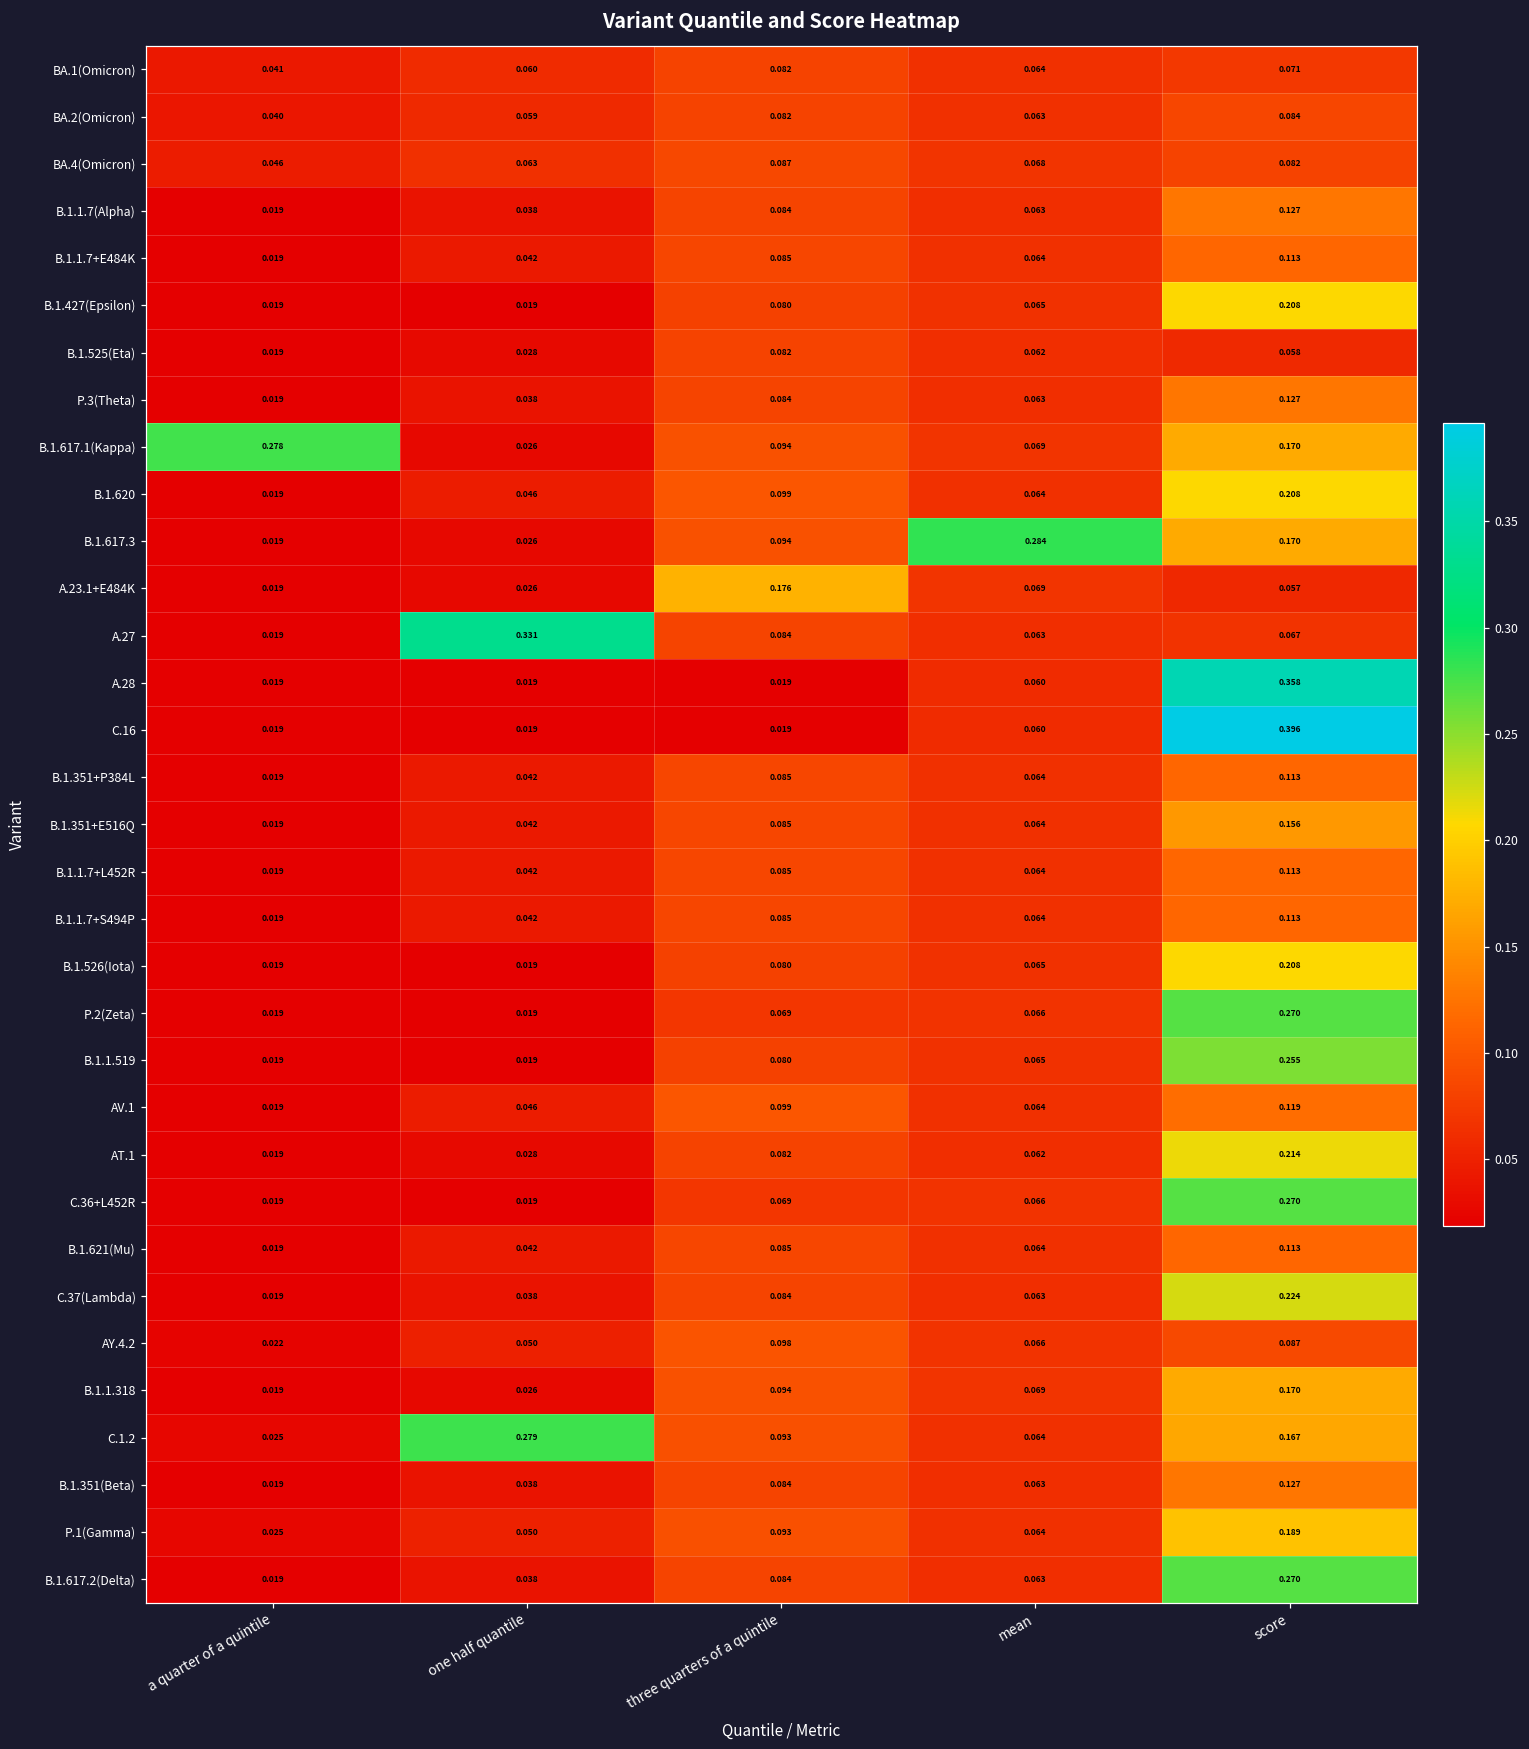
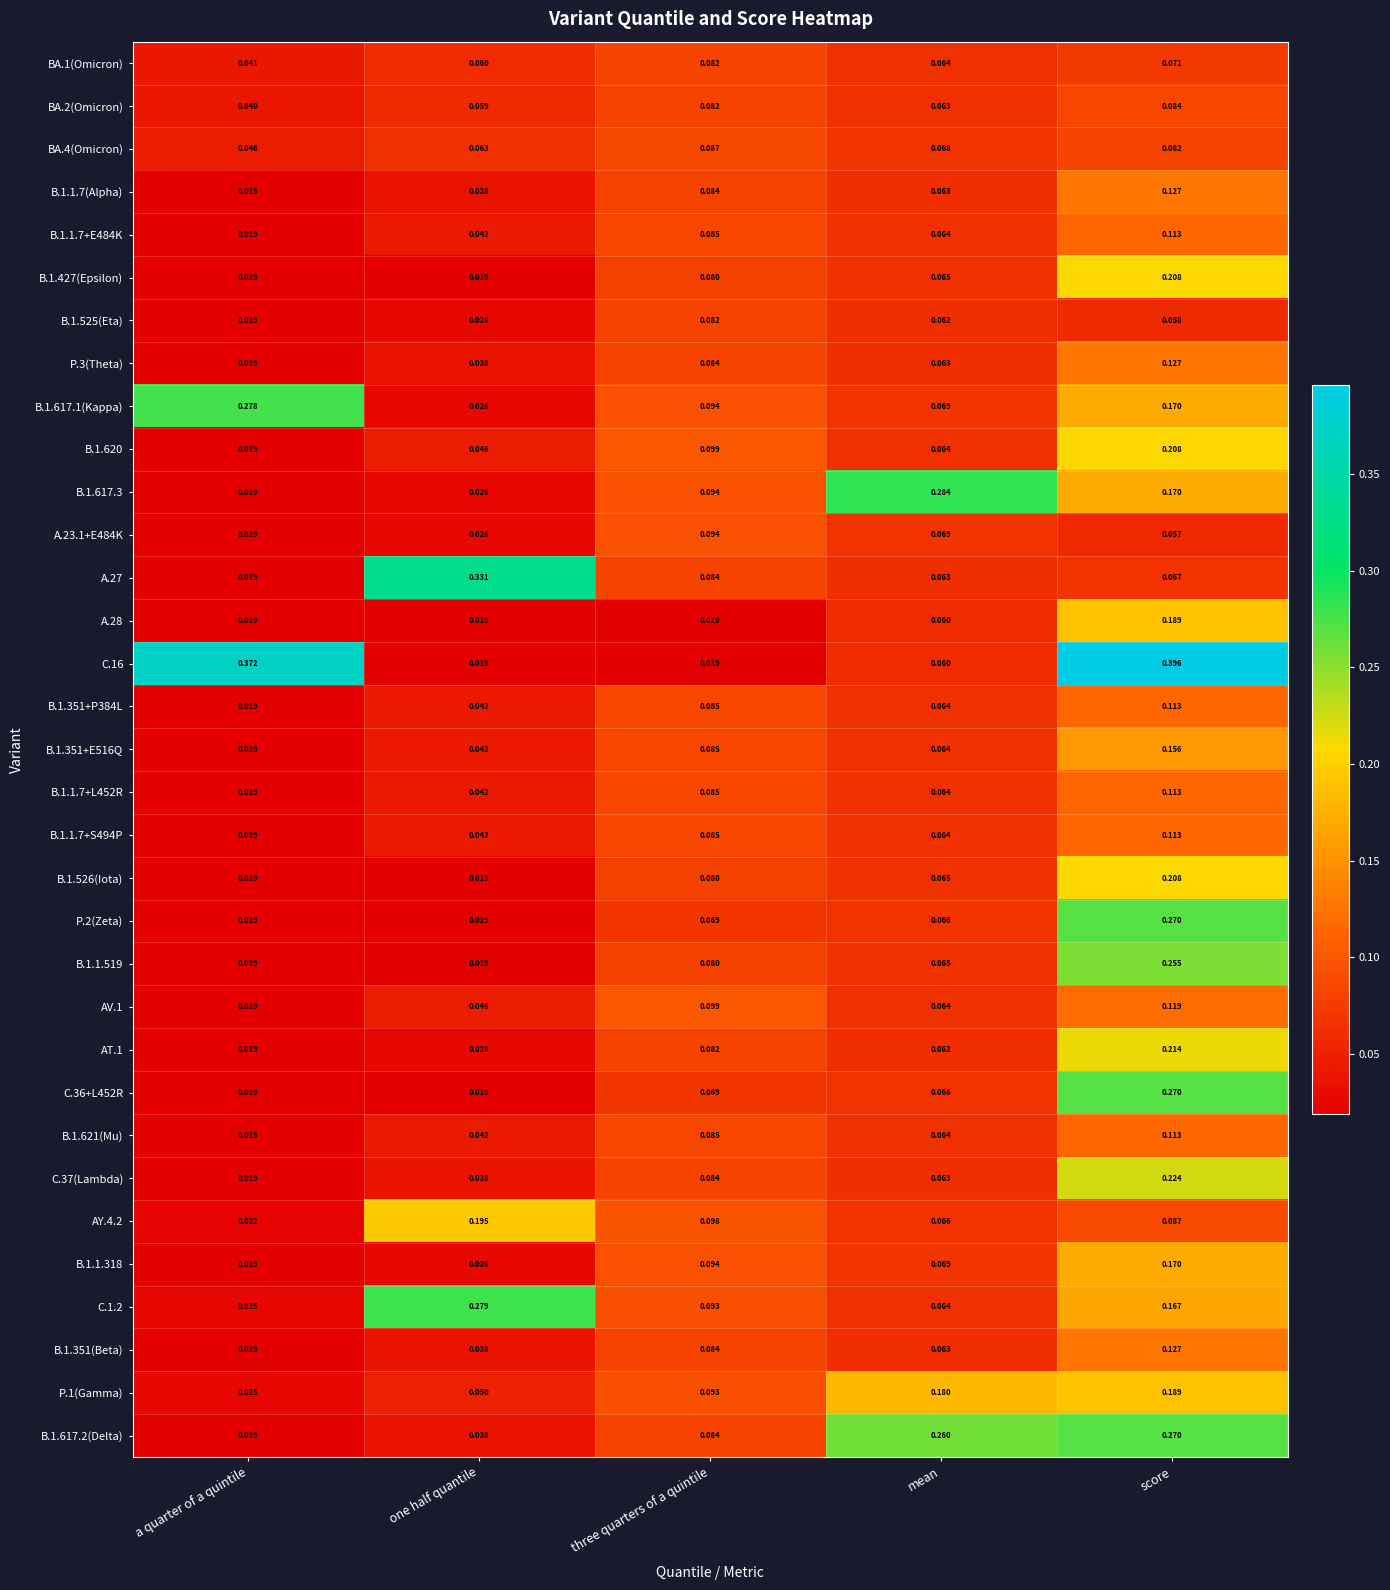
A.23.1+E484K, three quarters of a quintile: 0.176 -> 0.094
A.28, score: 0.358 -> 0.189
C.16, a quarter of a quintile: 0.019 -> 0.372
AY.4.2, one half quantile: 0.050 -> 0.195
P.1(Gamma), mean: 0.064 -> 0.180
B.1.617.2(Delta), mean: 0.063 -> 0.260
